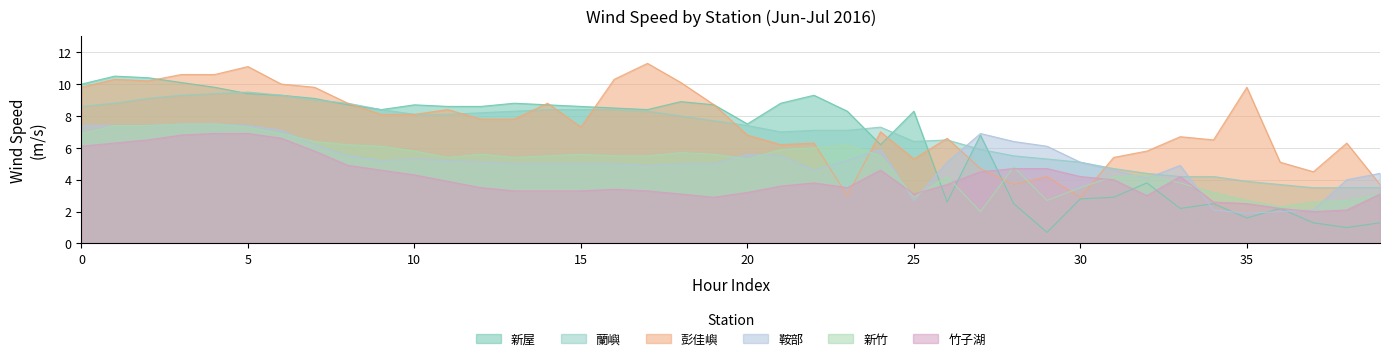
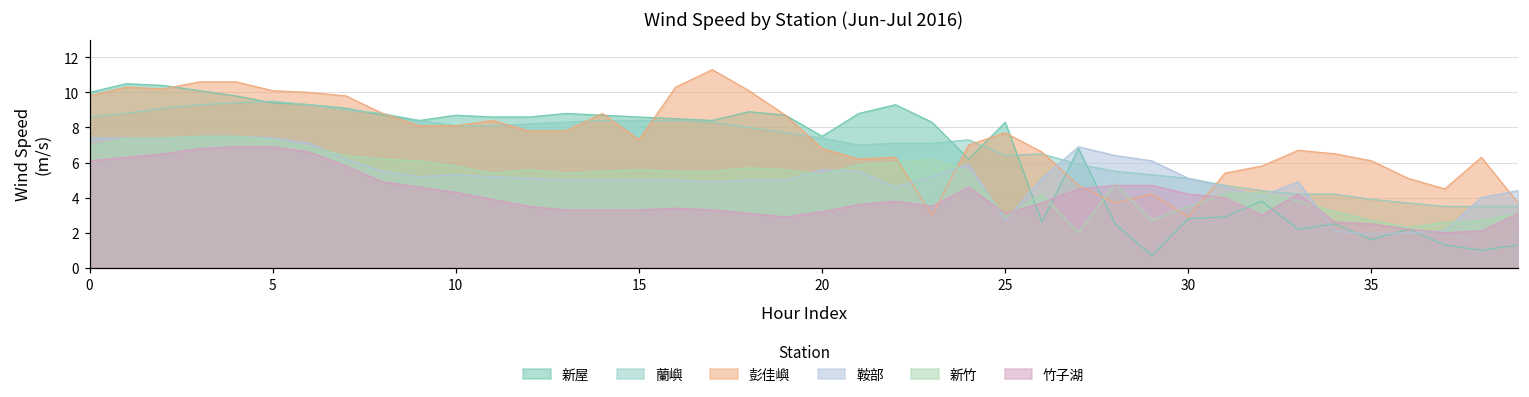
彭佳嶼, 5: 11.1 -> 10.1
彭佳嶼, 25: 5.3 -> 7.7
彭佳嶼, 35: 9.8 -> 6.1
